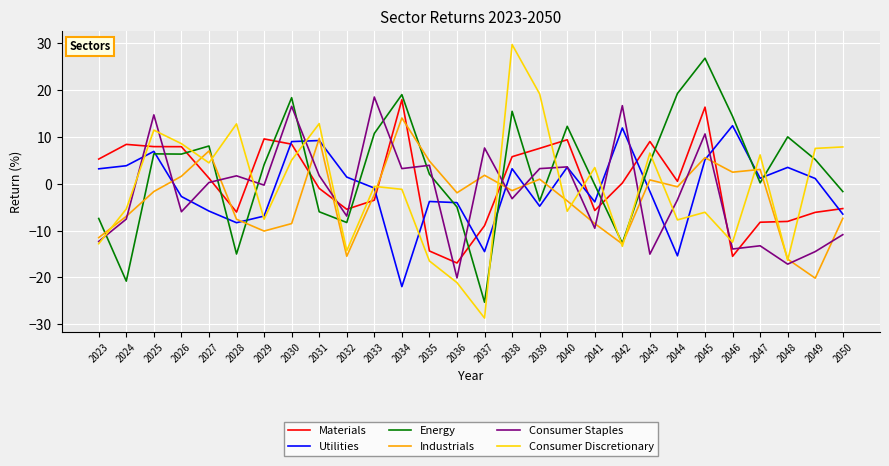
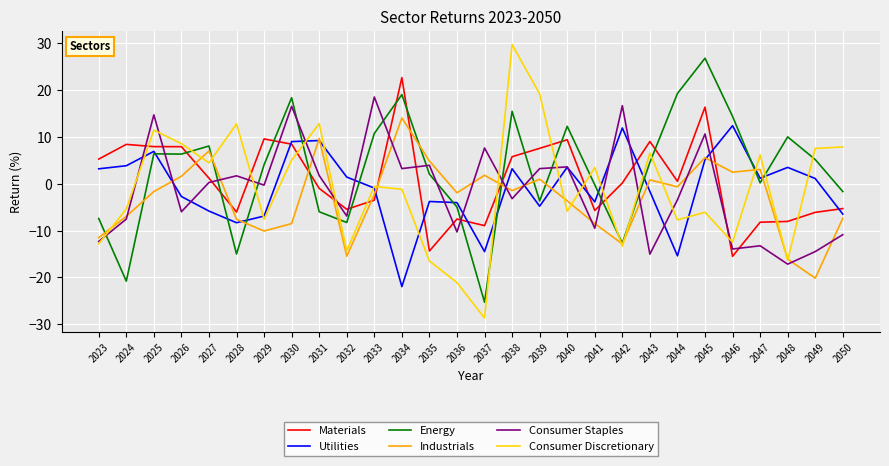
Materials, 2034: 18 -> 23
Materials, 2036: -17 -> -8
Consumer Staples, 2036: -20 -> -10
